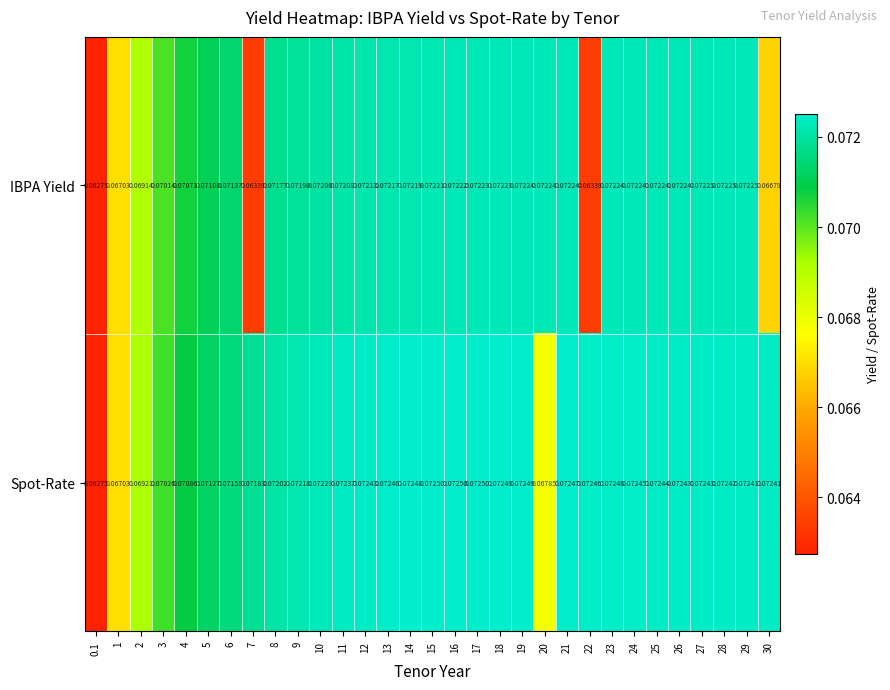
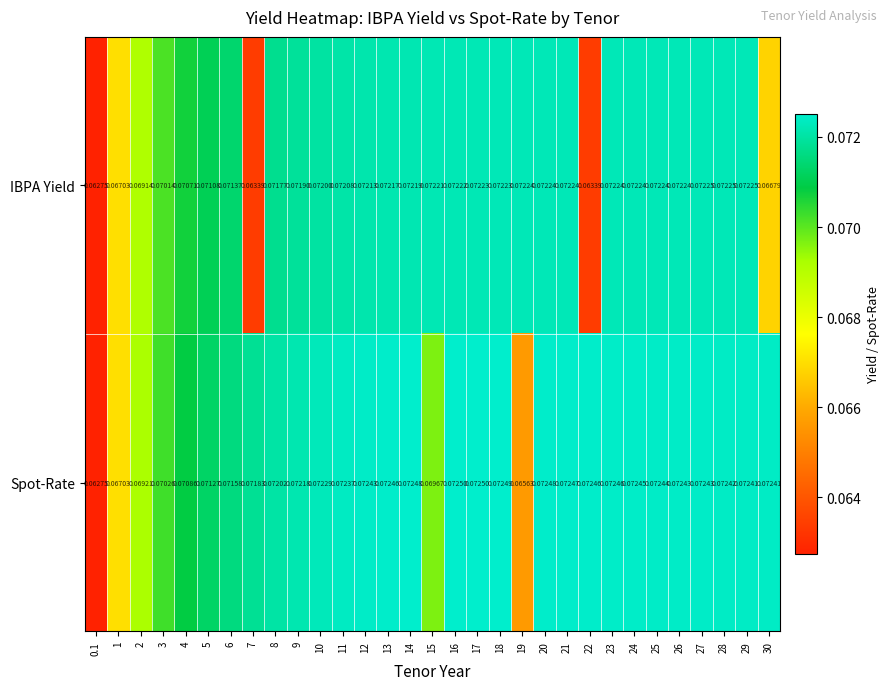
Spot-Rate, 15: 0.07250 -> 0.06967
Spot-Rate, 19: 0.07249 -> 0.06563
Spot-Rate, 20: 0.06785 -> 0.07248
